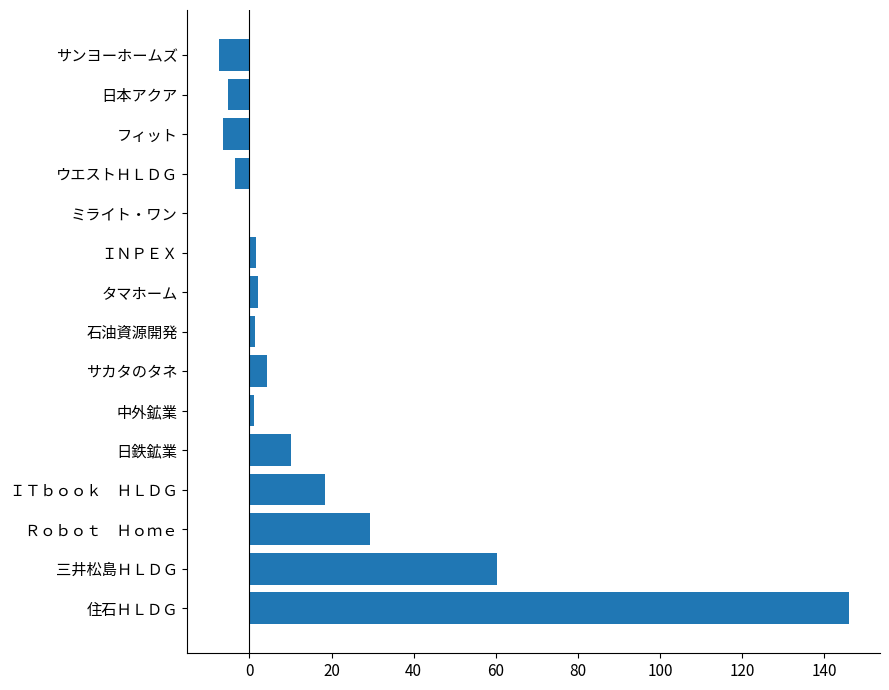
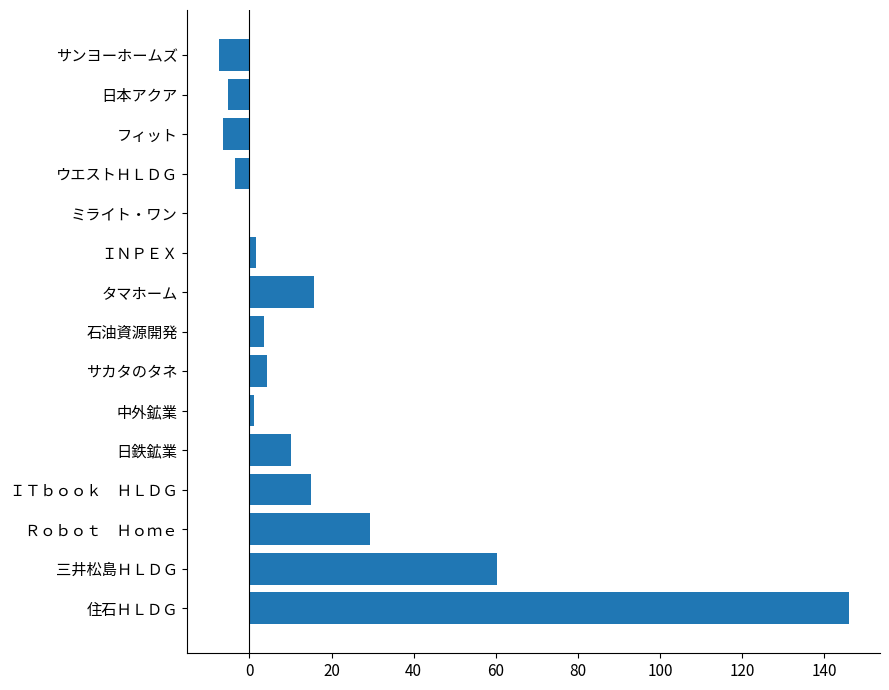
タマホーム: 2 -> 16
石油資源開発: 1 -> 3
ＩＴｂｏｏｋ ＨＬＤＧ: 18 -> 15
